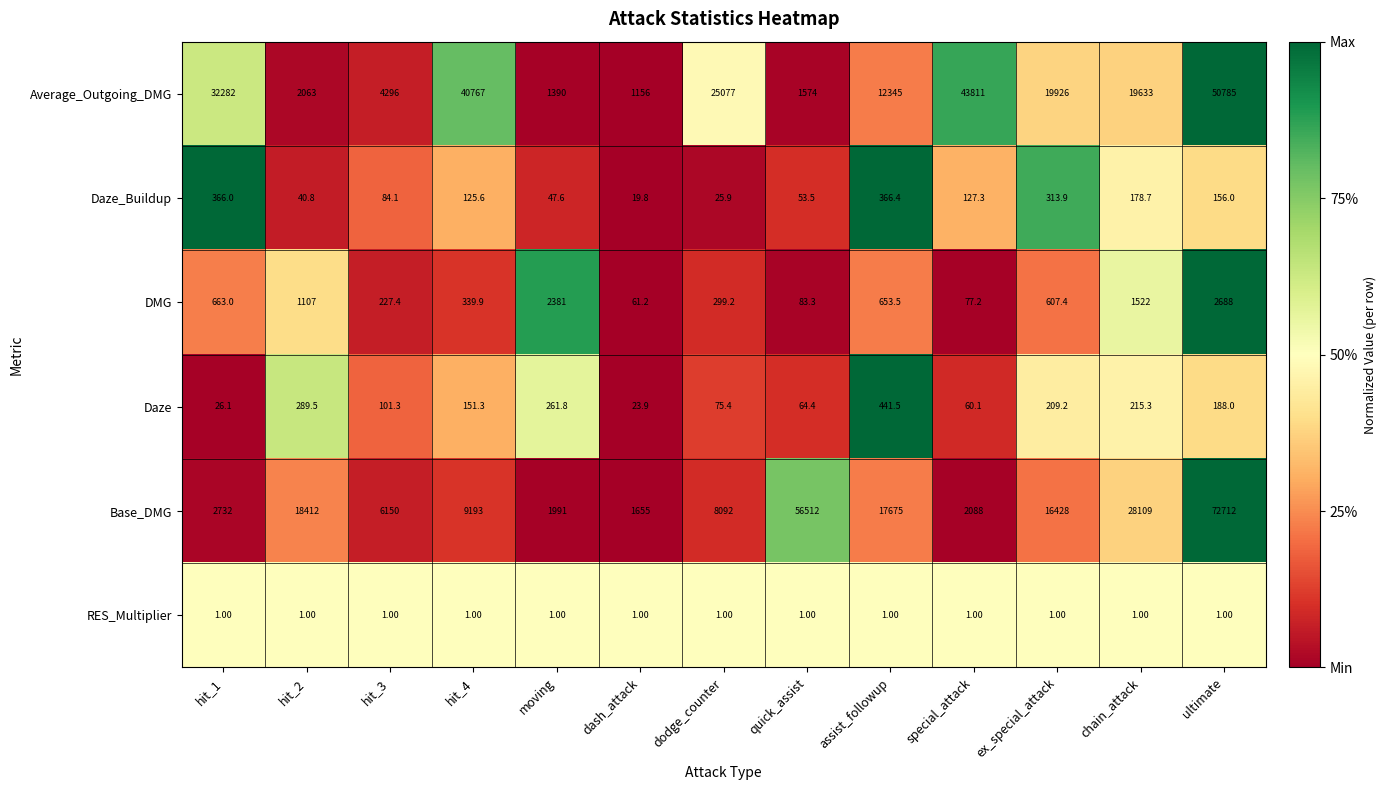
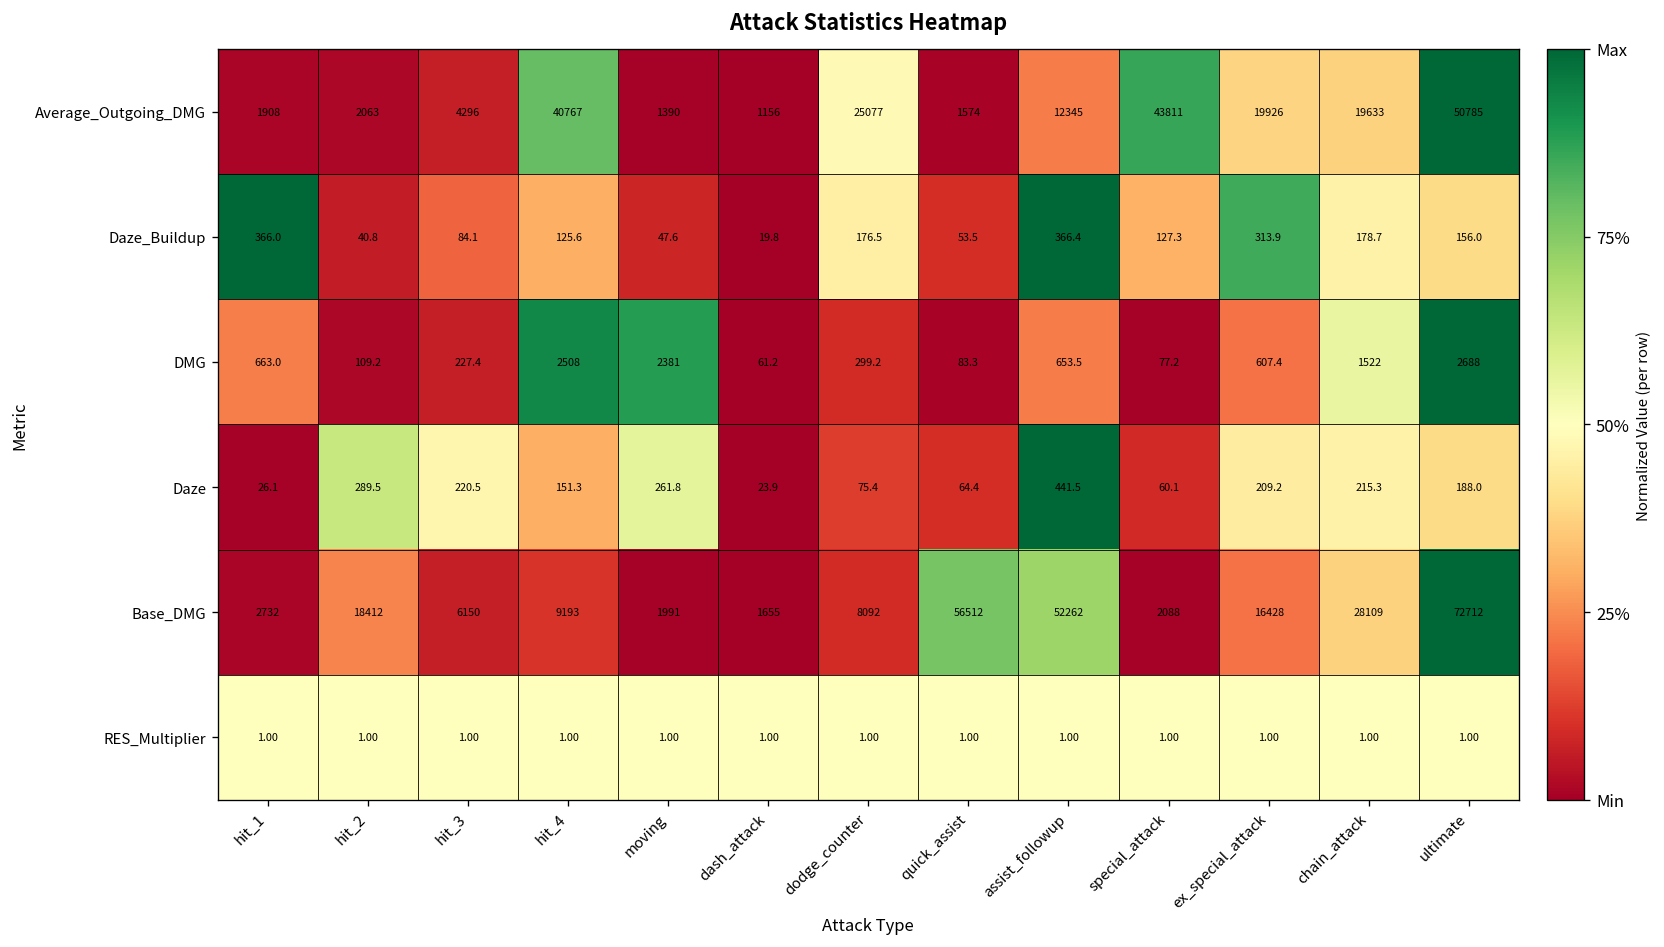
Average_Outgoing_DMG, hit_1: 32282 -> 1908
Daze_Buildup, dodge_counter: 25.9 -> 176.5
DMG, hit_2: 1107 -> 109.2
DMG, hit_4: 339.9 -> 2508
Daze, hit_3: 101.3 -> 220.5
Base_DMG, assist_followup: 17675 -> 52262
